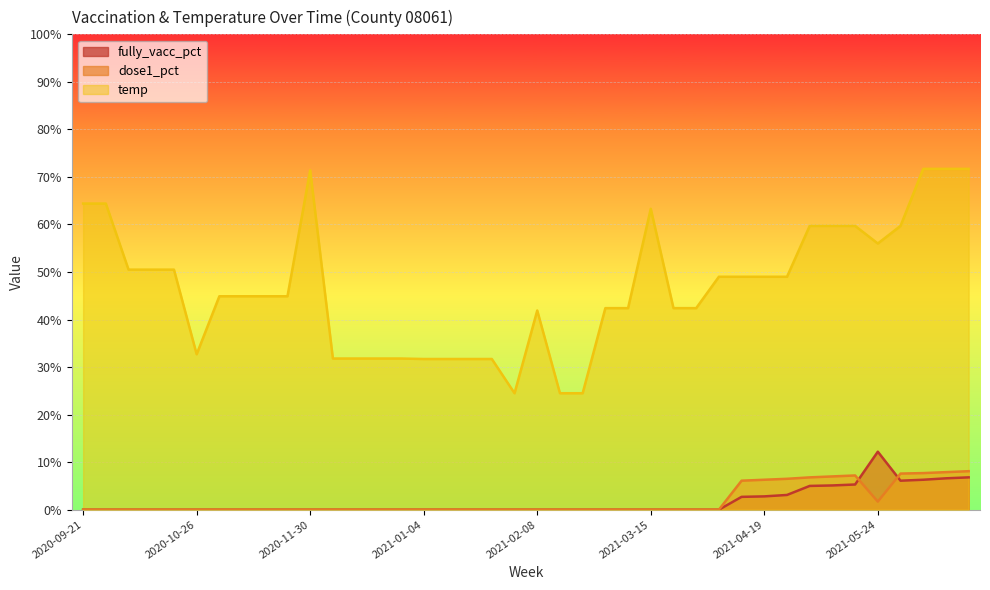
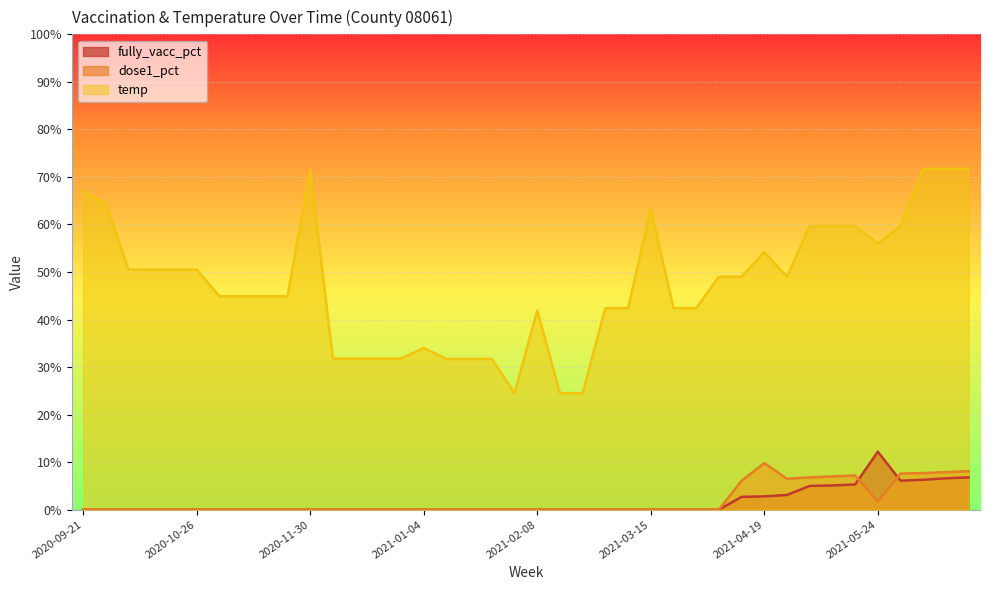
temp, 2020-09-21: 64% -> 67%
temp, 2020-10-26: 33% -> 51%
temp, 2021-01-04: 32% -> 34%
dose1_pct, 2021-04-19: 6% -> 10%
temp, 2021-04-19: 49% -> 54%
